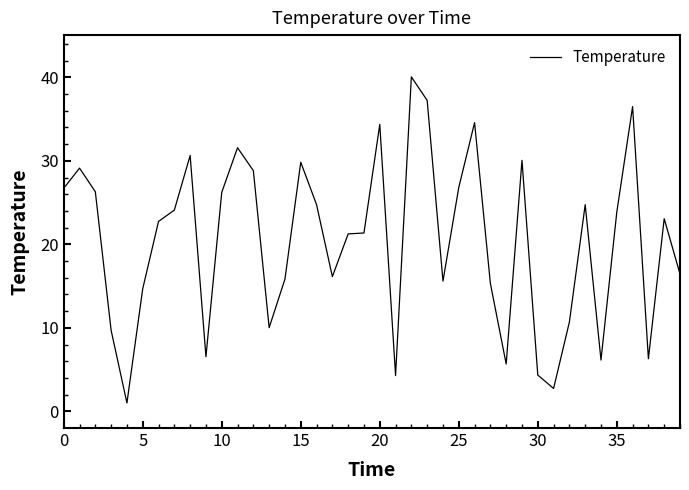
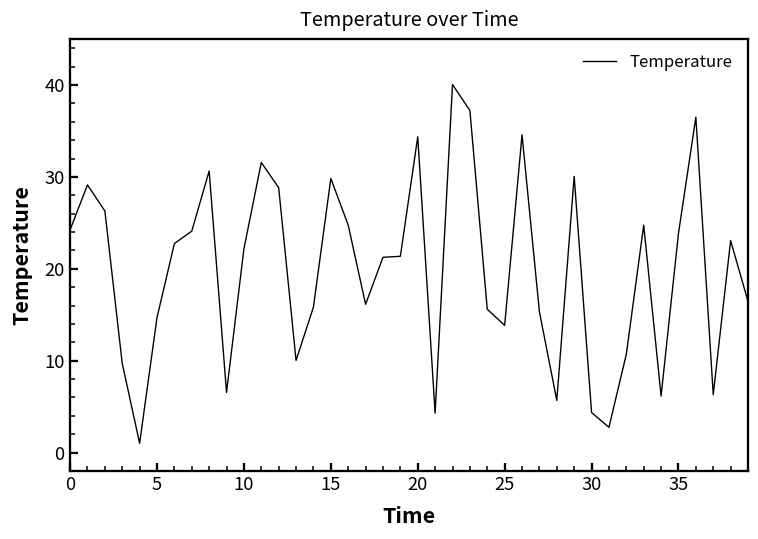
0: 27 -> 24
10: 26 -> 22
25: 27 -> 14
